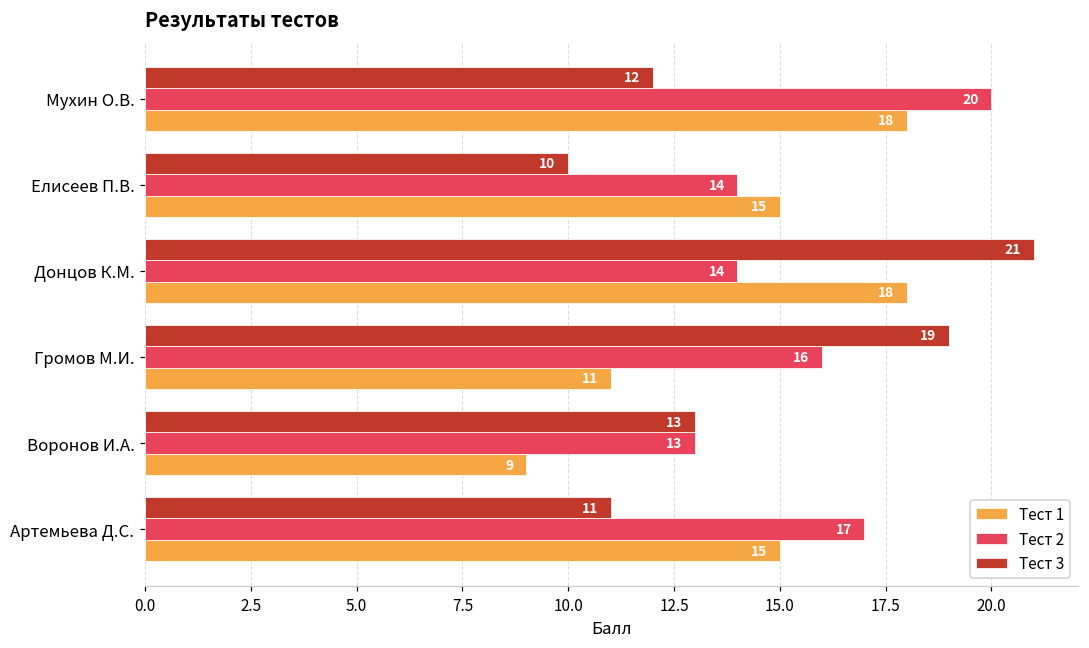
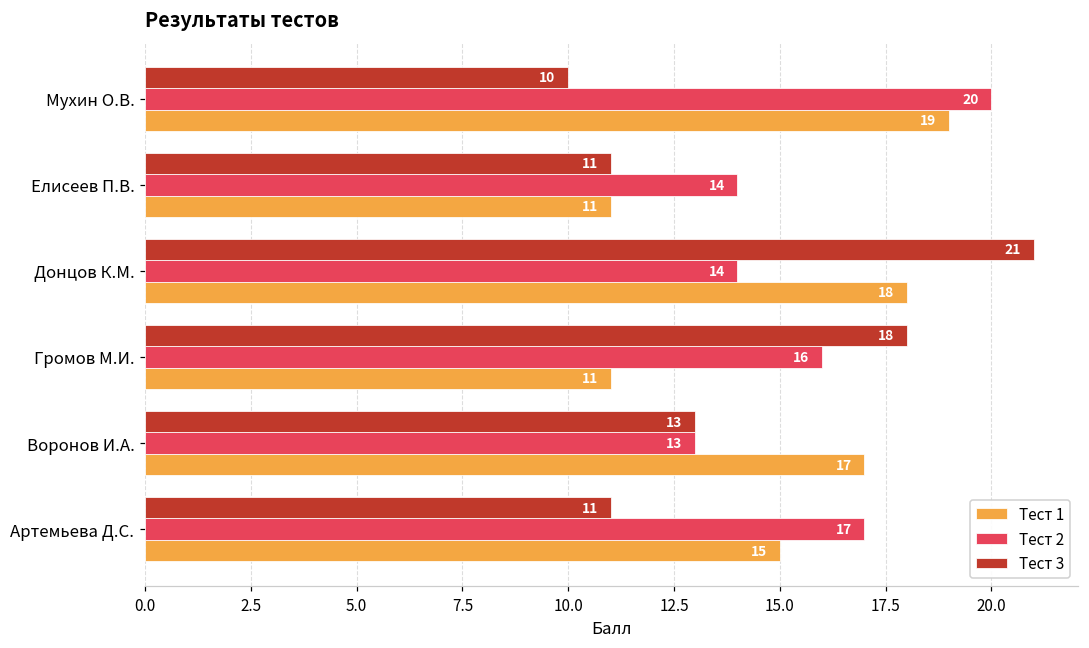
Тест 3, Мухин О.В.: 12 -> 10
Тест 1, Мухин О.В.: 18 -> 19
Тест 3, Елисеев П.В.: 10 -> 11
Тест 1, Елисеев П.В.: 15 -> 11
Тест 3, Громов М.И.: 19 -> 18
Тест 1, Воронов И.А.: 9 -> 17
